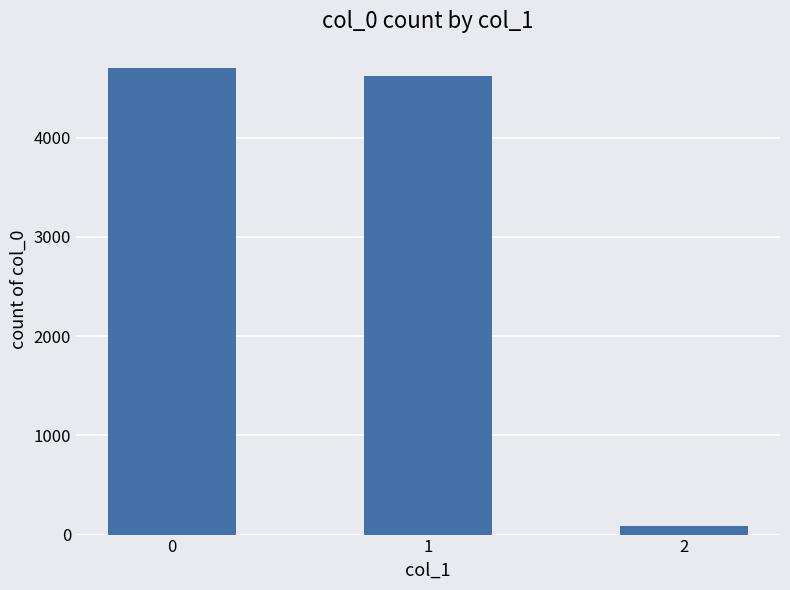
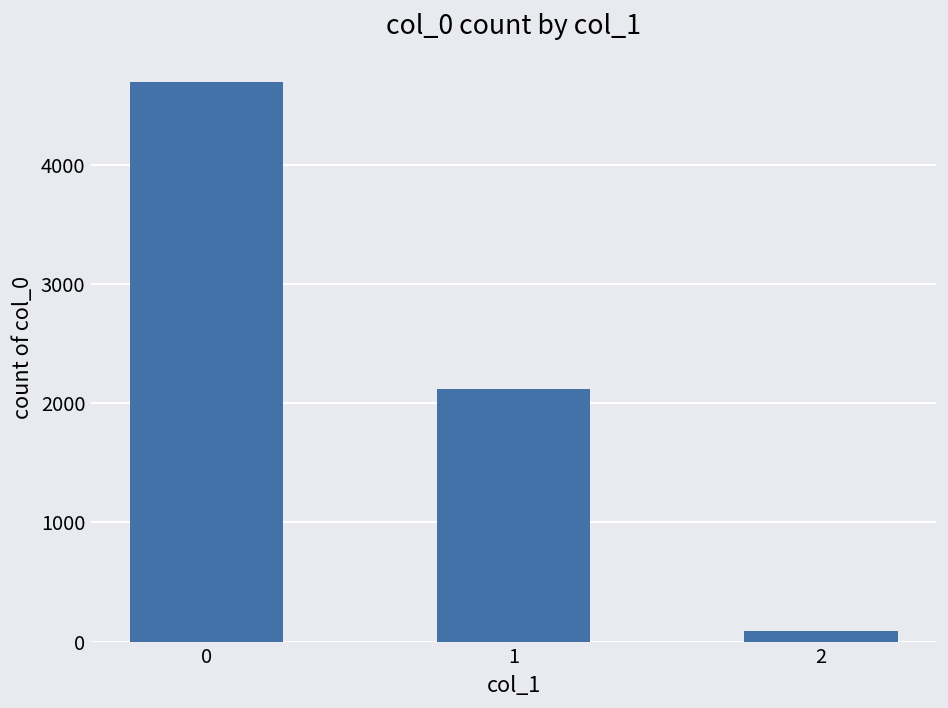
1: 4600 -> 2100
